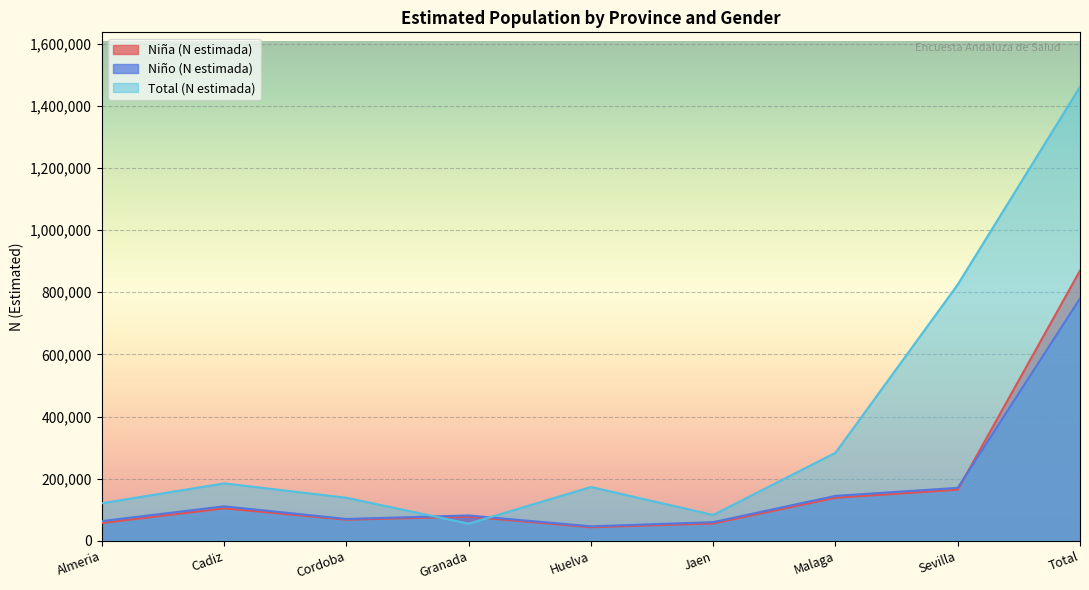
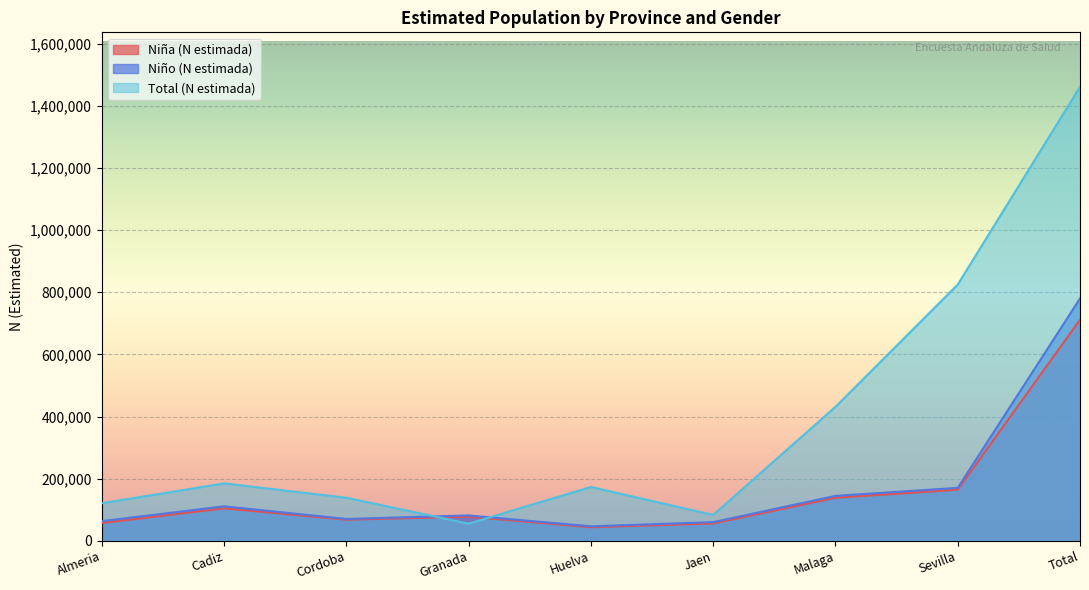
Total (N estimada), Malaga: 280,000 -> 430,000
Niña (N estimada), Total: 870,000 -> 710,000
